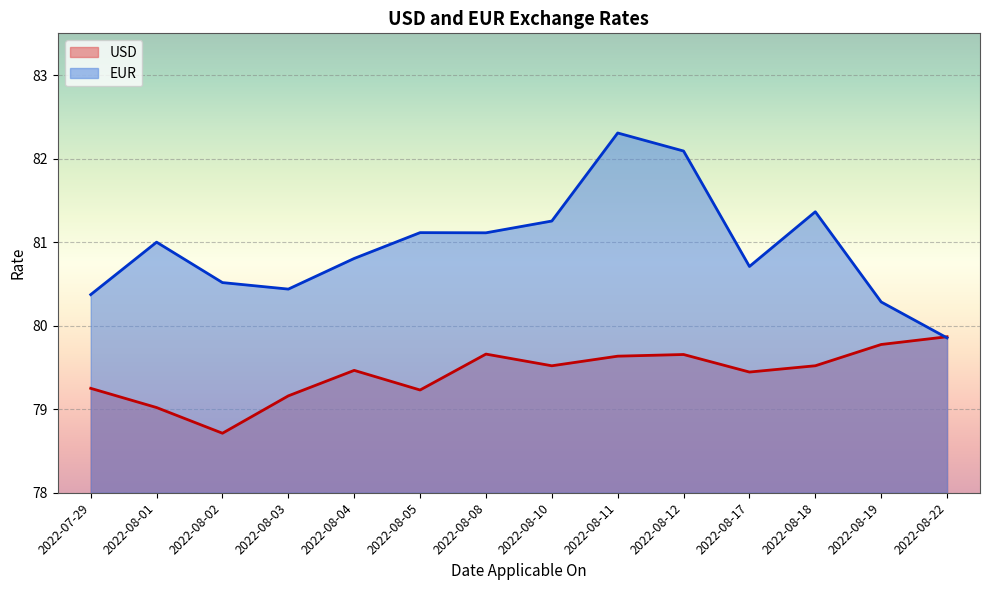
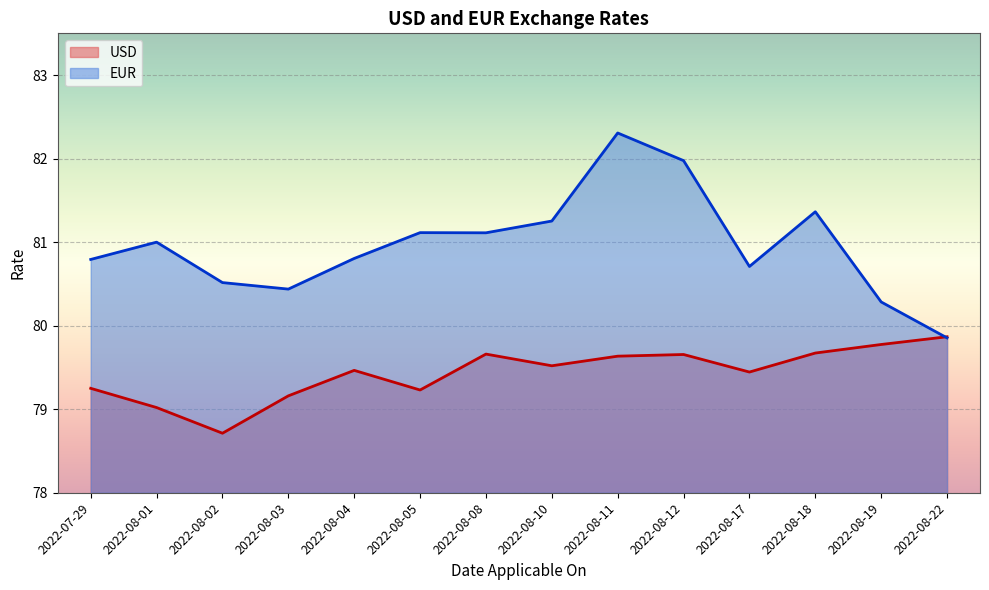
EUR, 2022-07-29: 80.4 -> 80.8
EUR, 2022-08-12: 82.1 -> 82.0
USD, 2022-08-18: 79.5 -> 79.7
